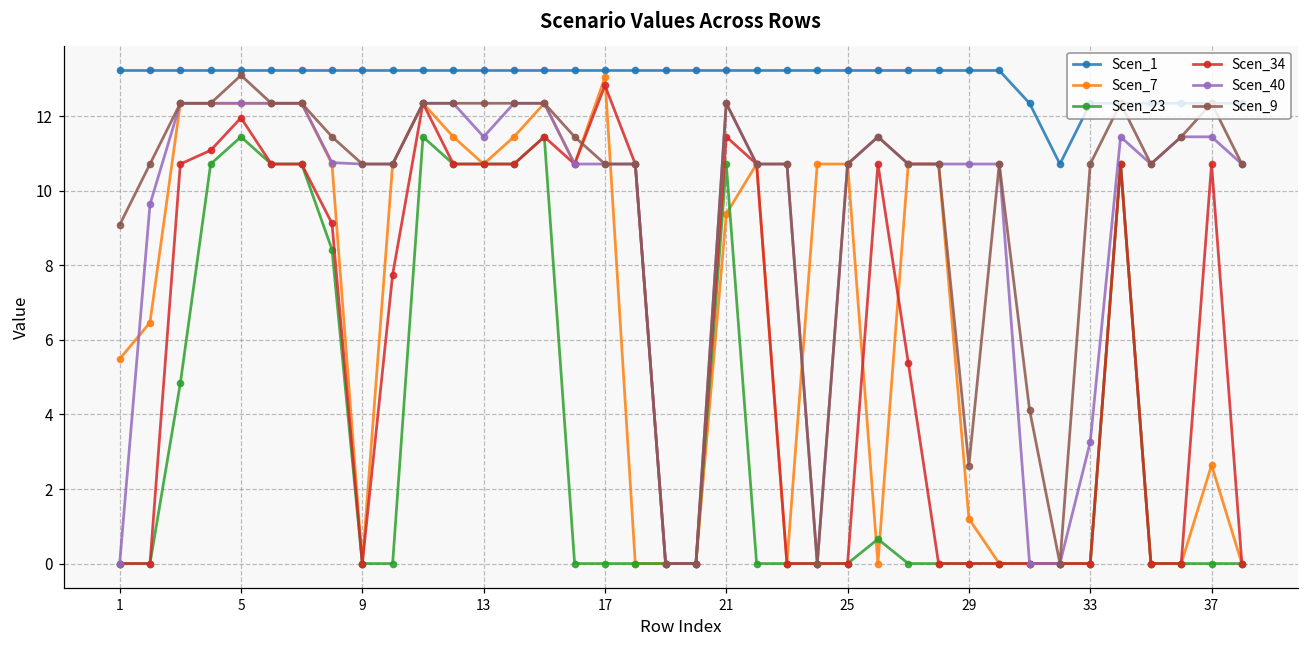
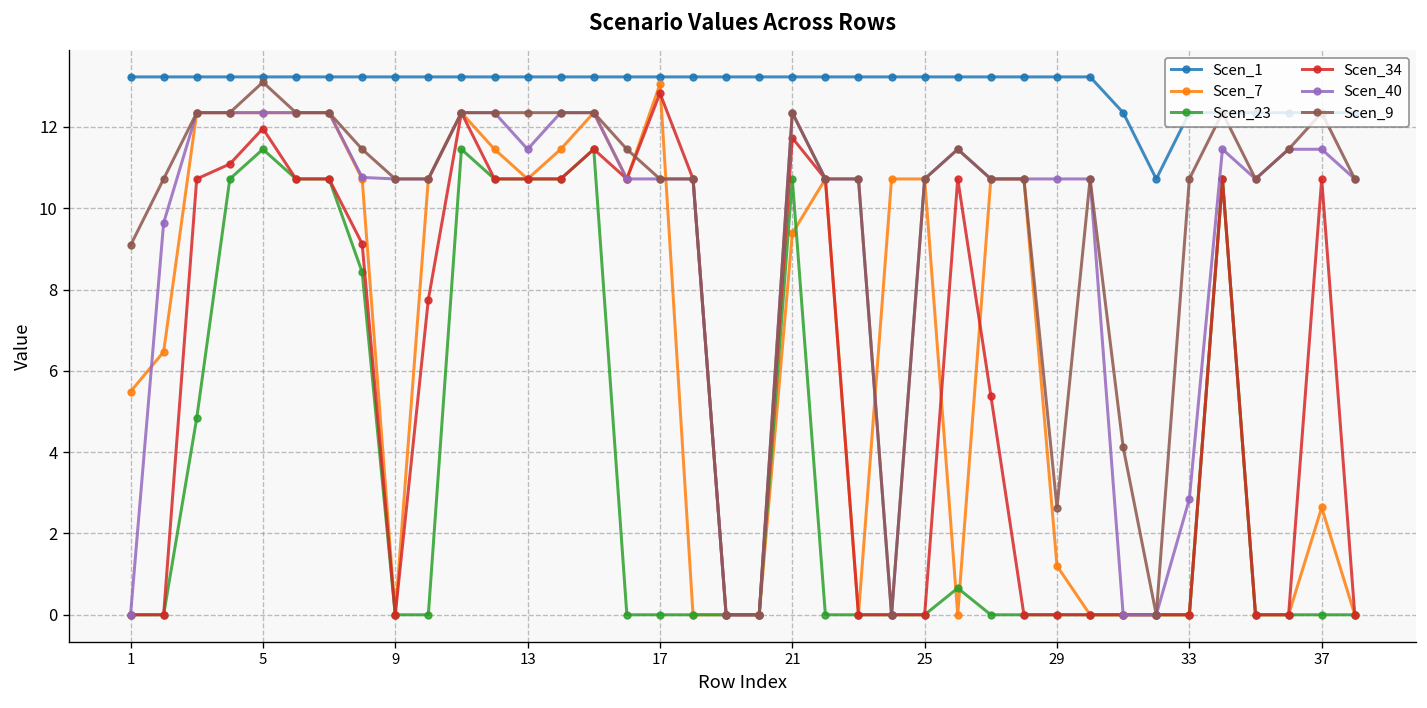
Scen_34, 21: 11.5 -> 11.7
Scen_40, 33: 3.3 -> 2.8
